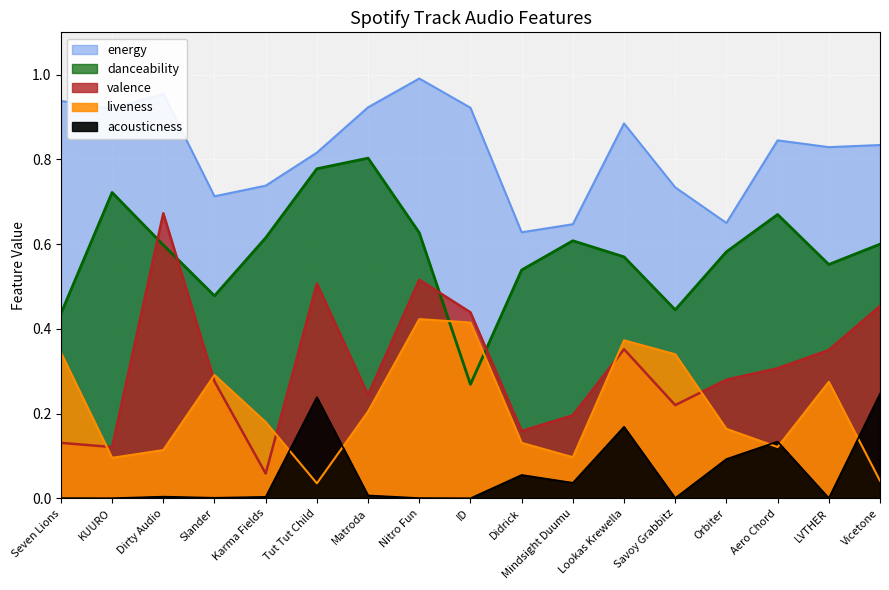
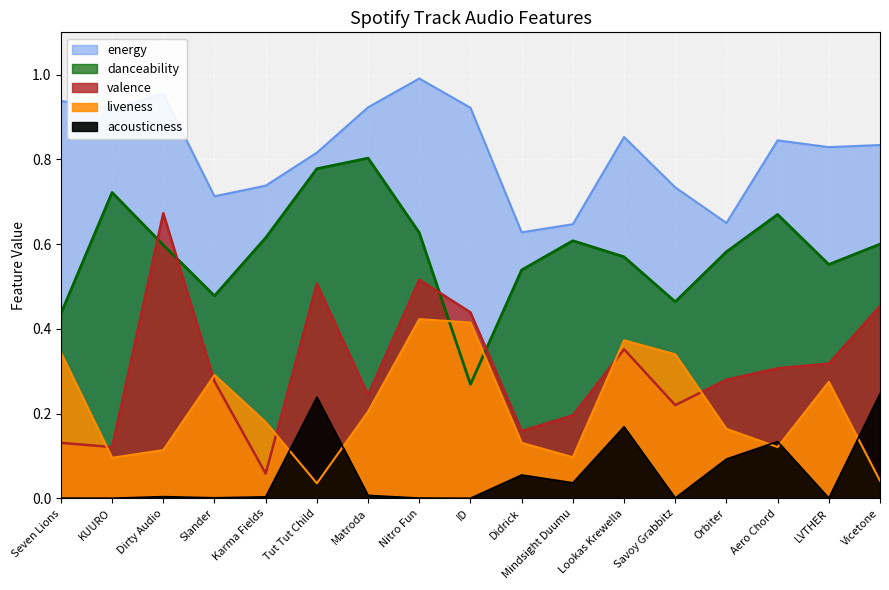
energy, Lookas Krewella: 0.89 -> 0.85
danceability, Savoy Grabbitz: 0.45 -> 0.46
valence, LVTHER: 0.35 -> 0.32
